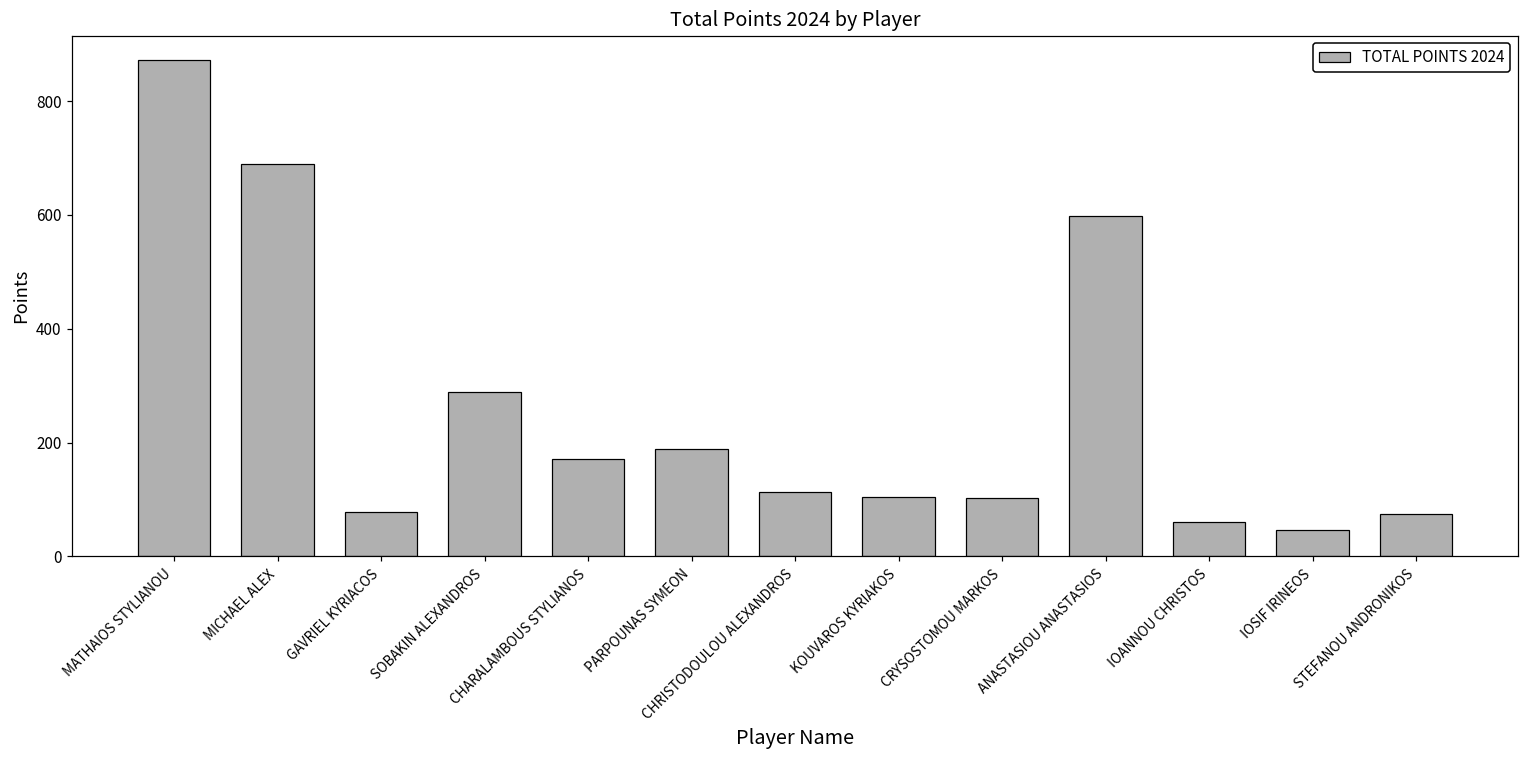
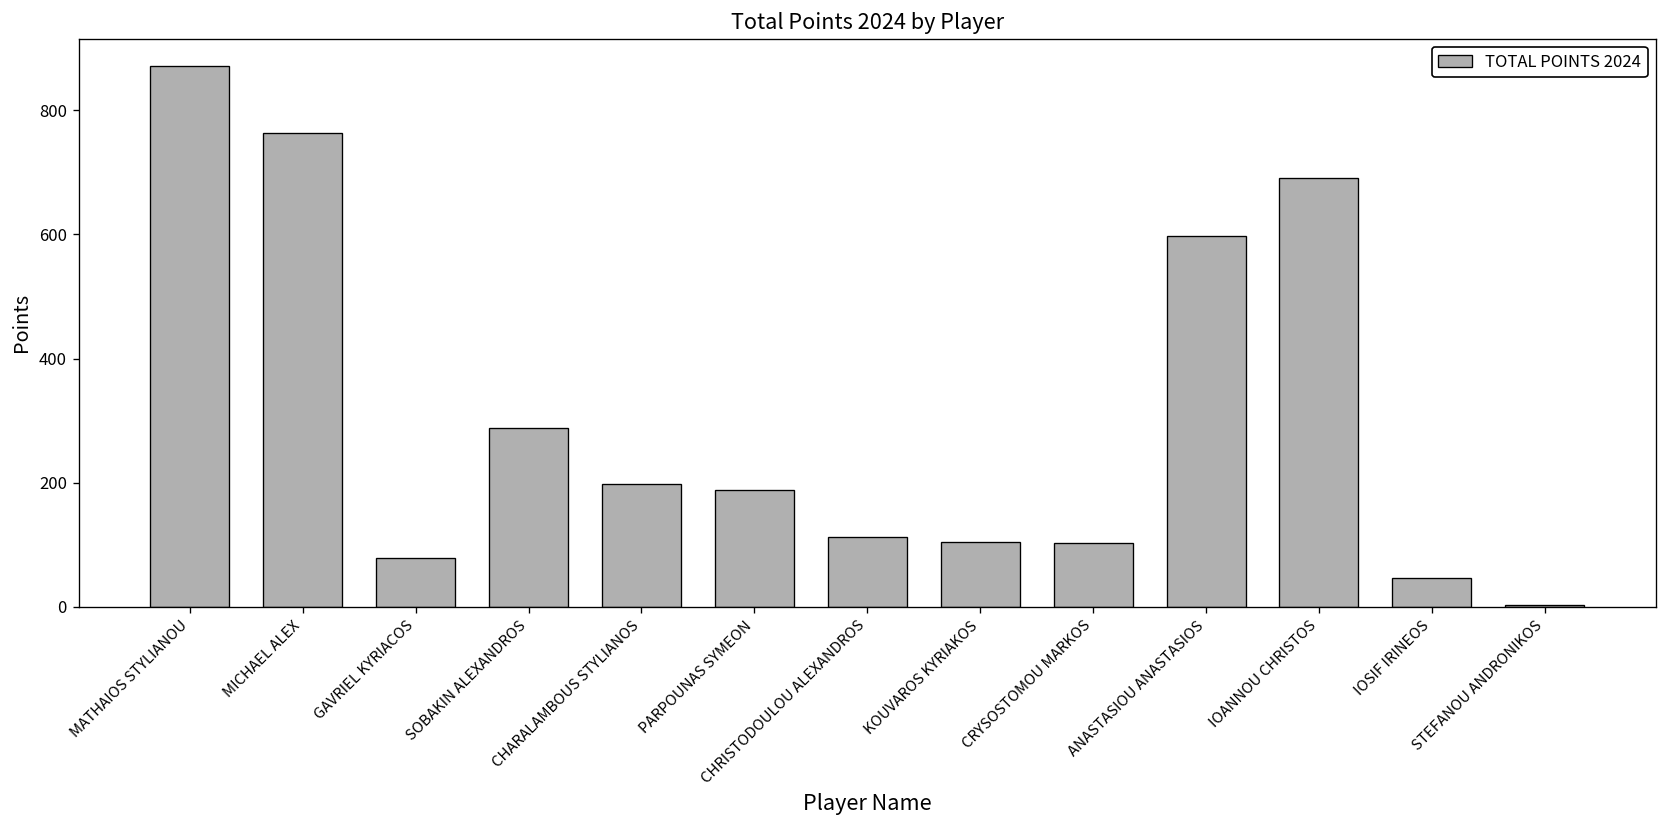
MICHAEL ALEX: 690 -> 760
CHARALAMBOUS STYLIANOS: 170 -> 200
IOANNOU CHRISTOS: 60 -> 690
STEFANOU ANDRONIKOS: 80 -> 0
